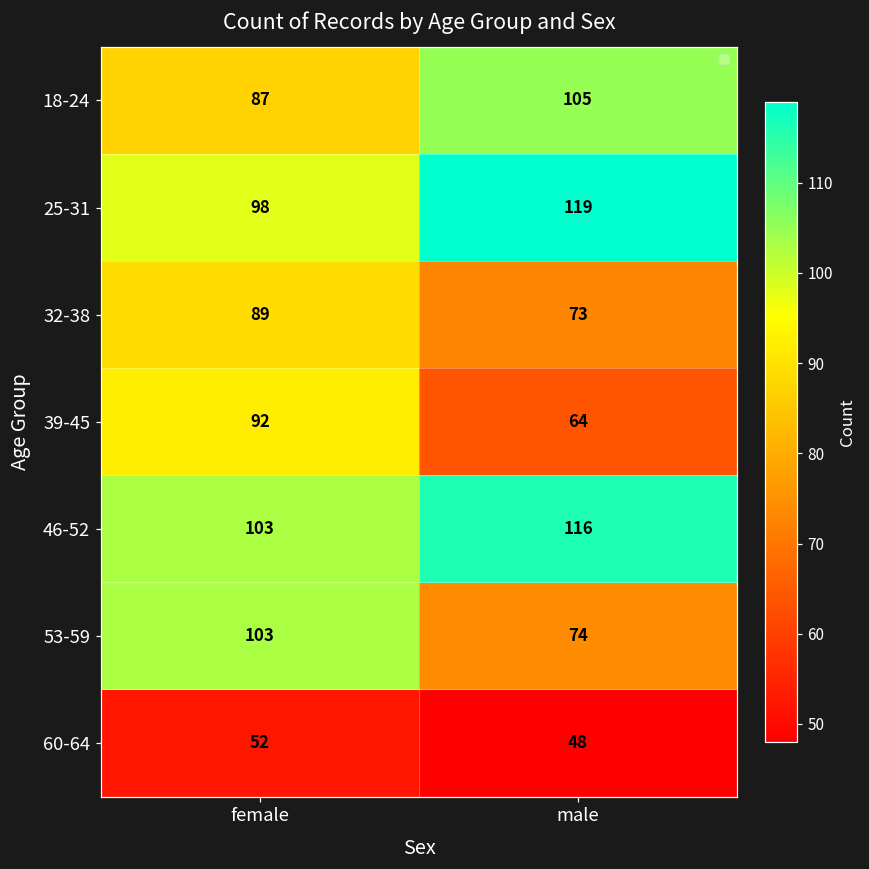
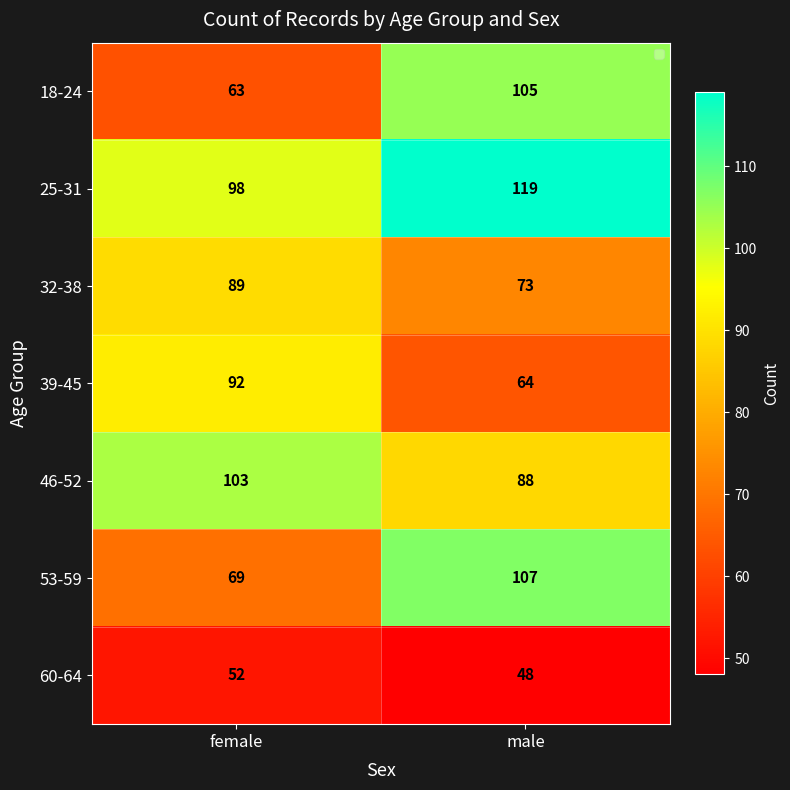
18-24, female: 87 -> 63
46-52, male: 116 -> 88
53-59, female: 103 -> 69
53-59, male: 74 -> 107
